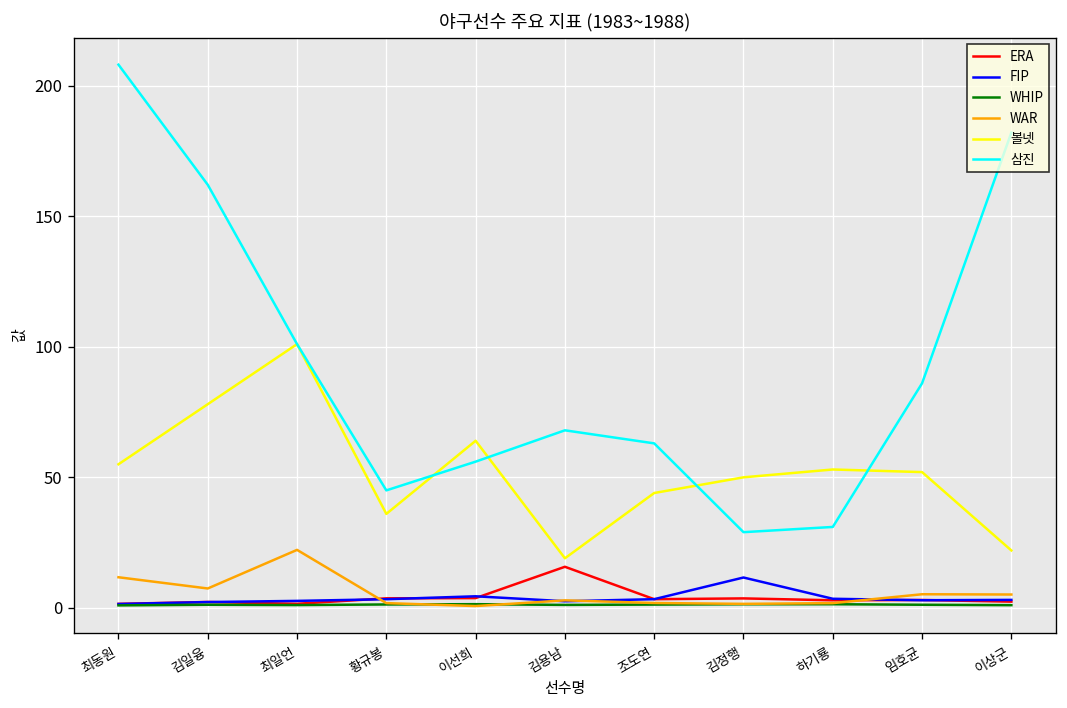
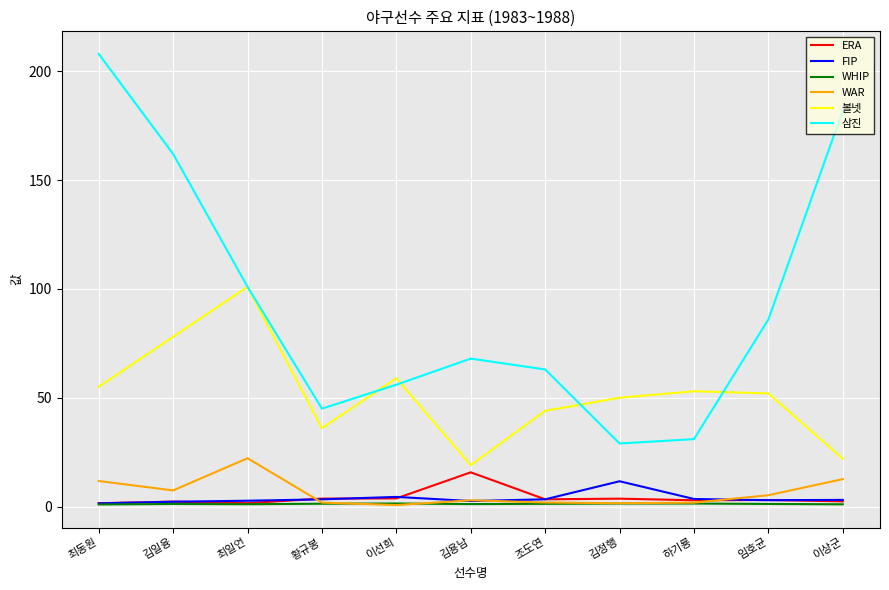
볼넷, 이선희: 64 -> 59
WAR, 이상군: 5 -> 13
